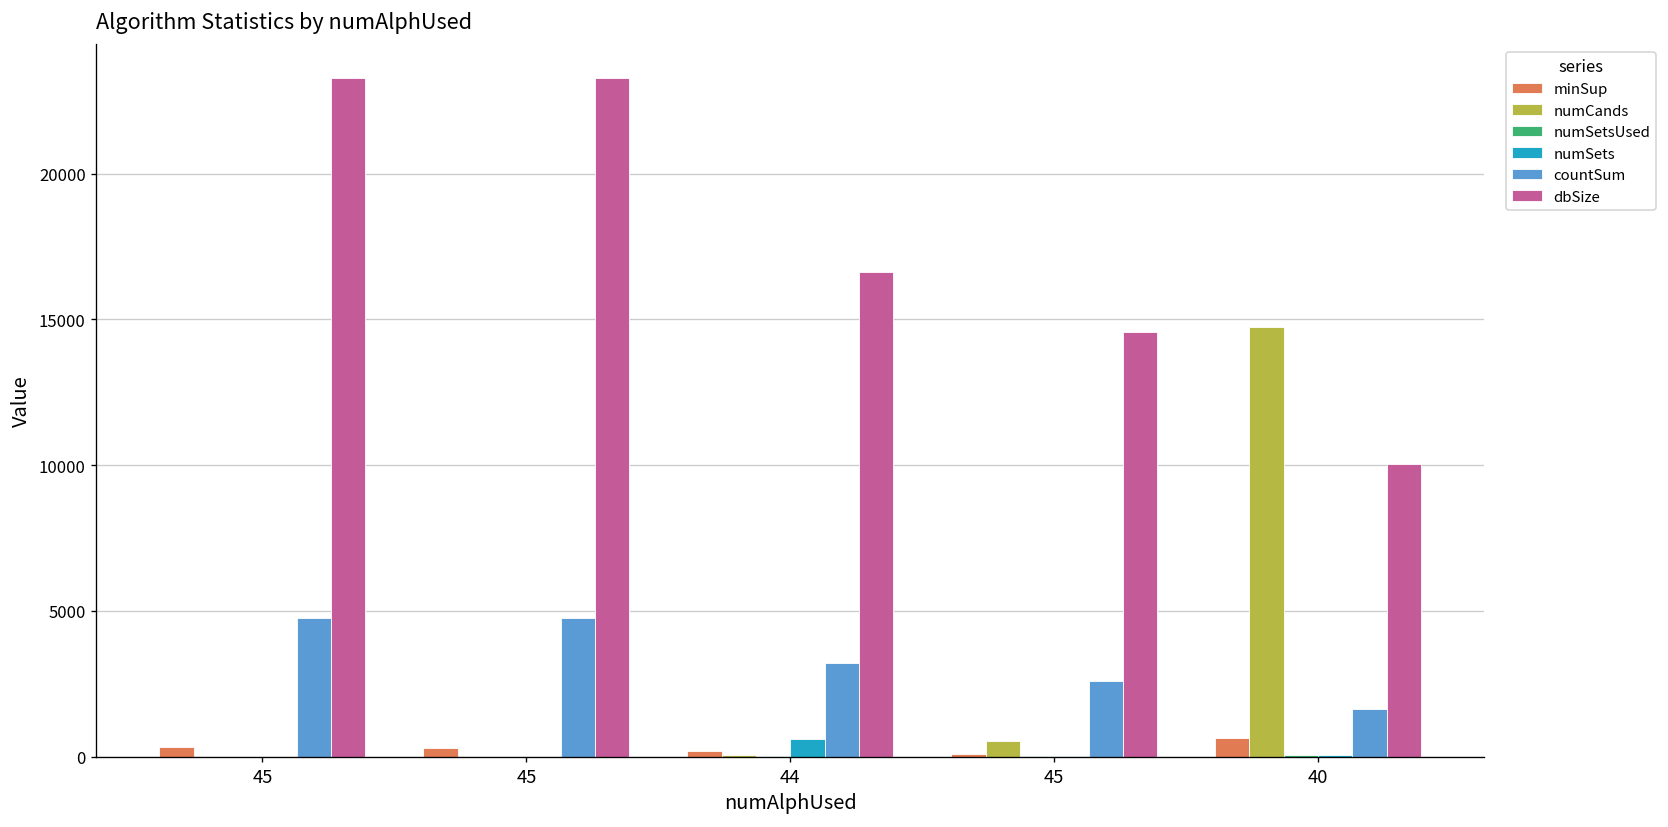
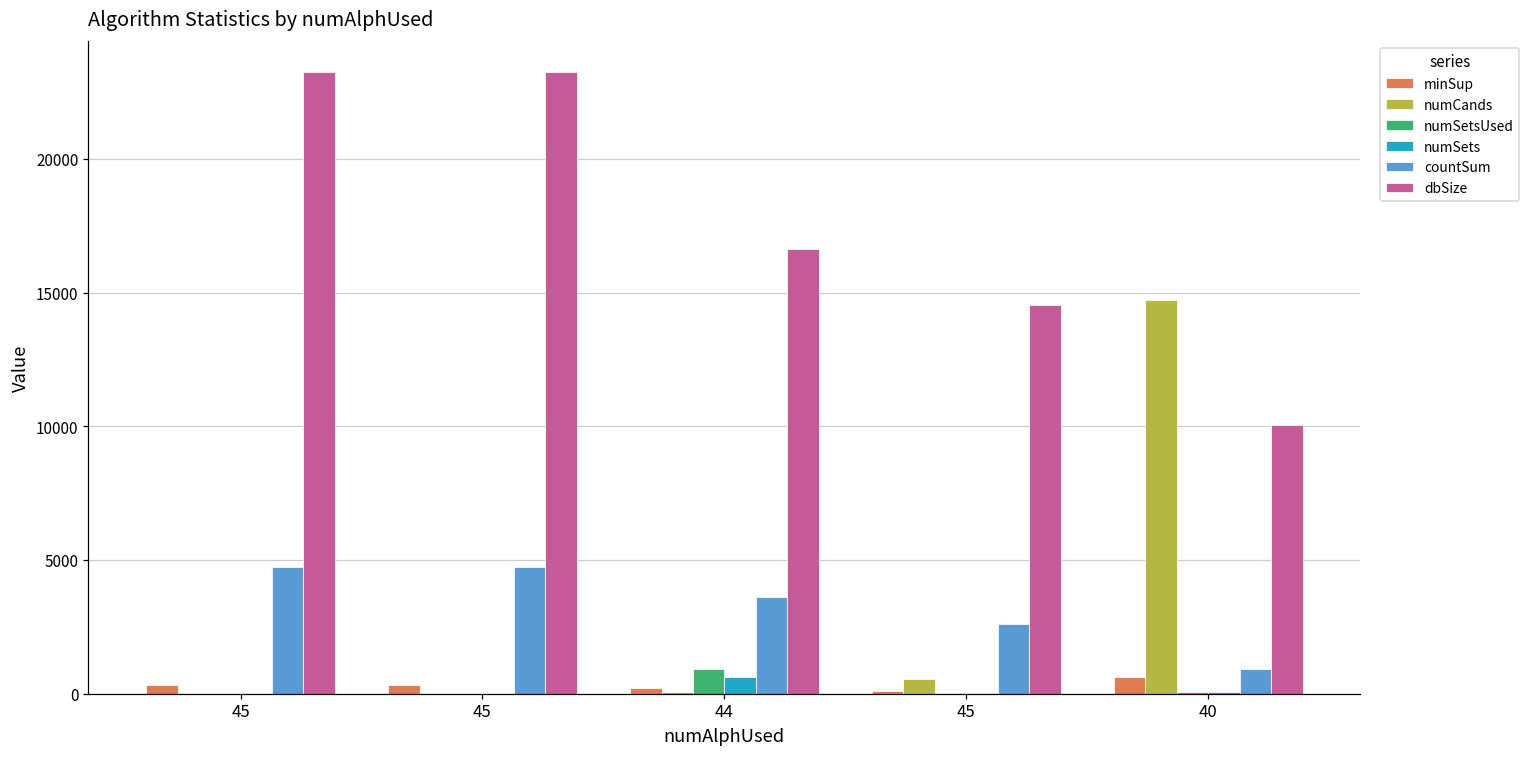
numSetsUsed, 44: 0 -> 900
countSum, 44: 3200 -> 3600
countSum, 40: 1600 -> 900
